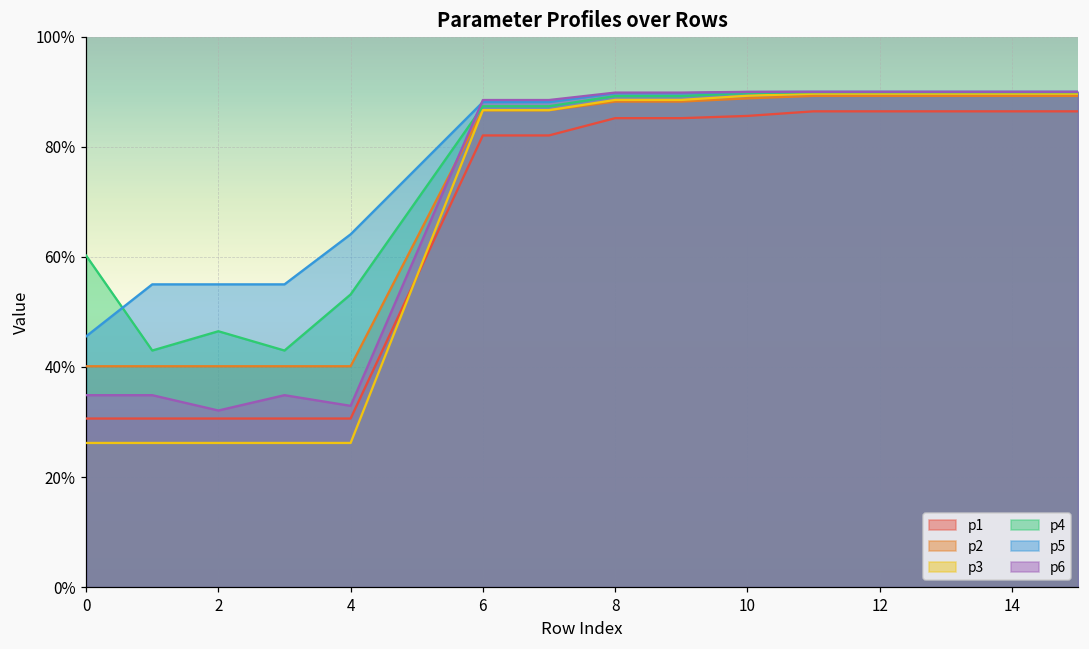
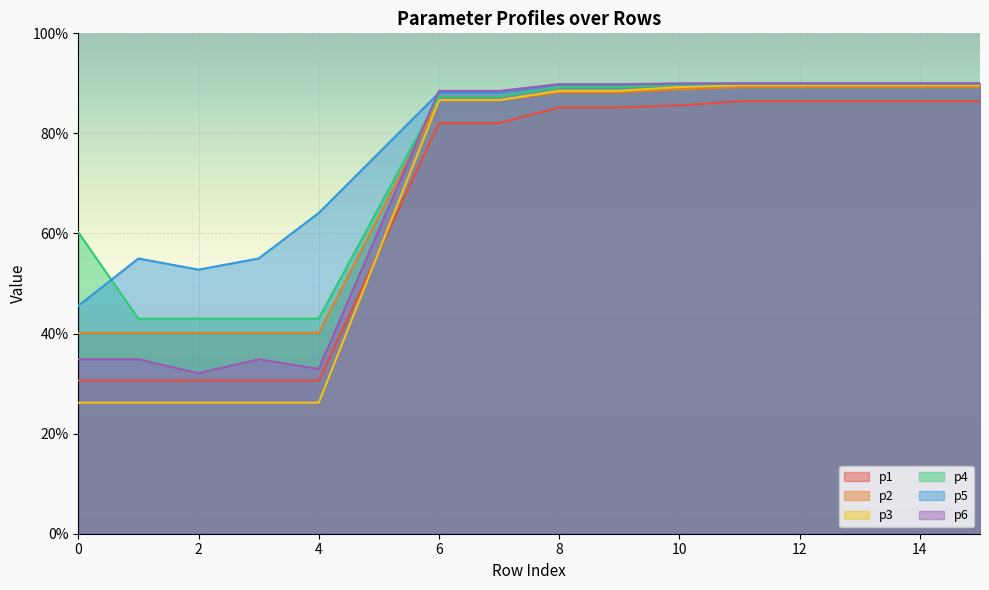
p4, 2: 46% -> 43%
p5, 2: 55% -> 53%
p4, 4: 53% -> 43%
